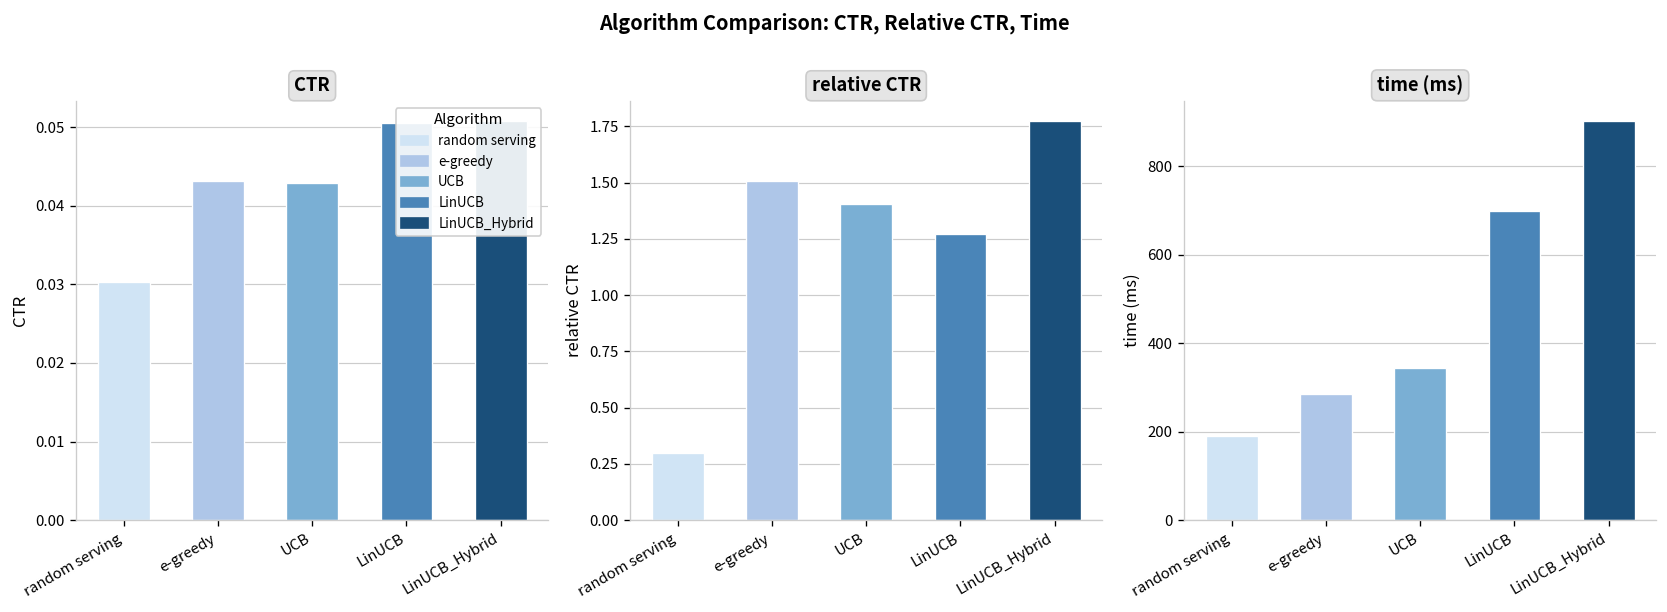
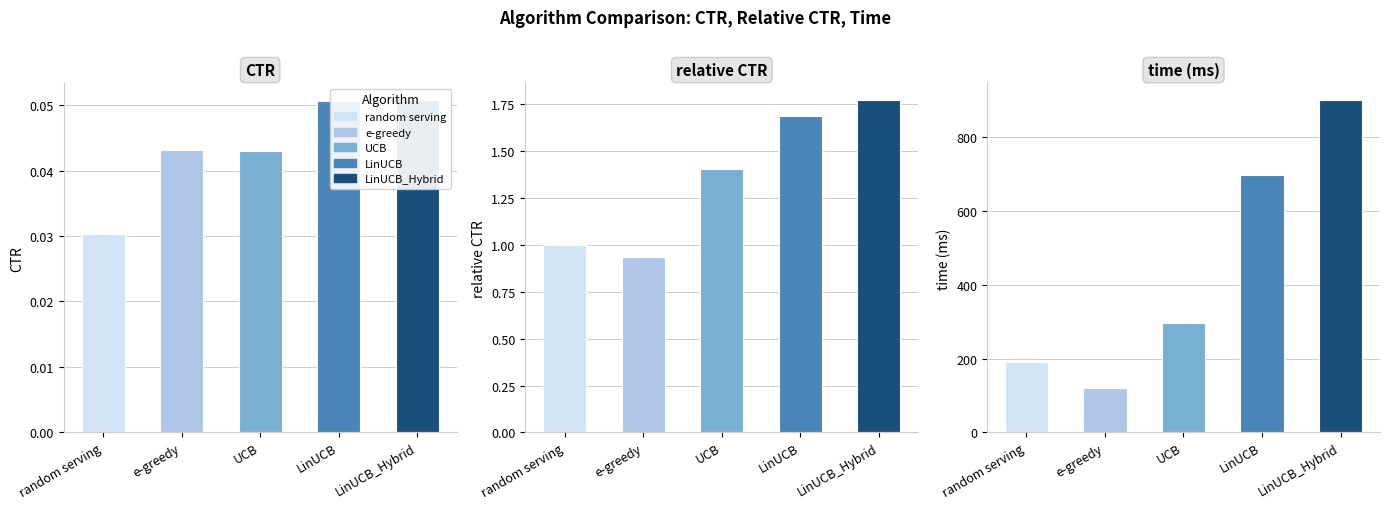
relative CTR, random serving: 0.3 -> 1.0
relative CTR, e-greedy: 1.51 -> 0.93
relative CTR, LinUCB: 1.27 -> 1.69
time (ms), e-greedy: 280 -> 120
time (ms), UCB: 340 -> 300
